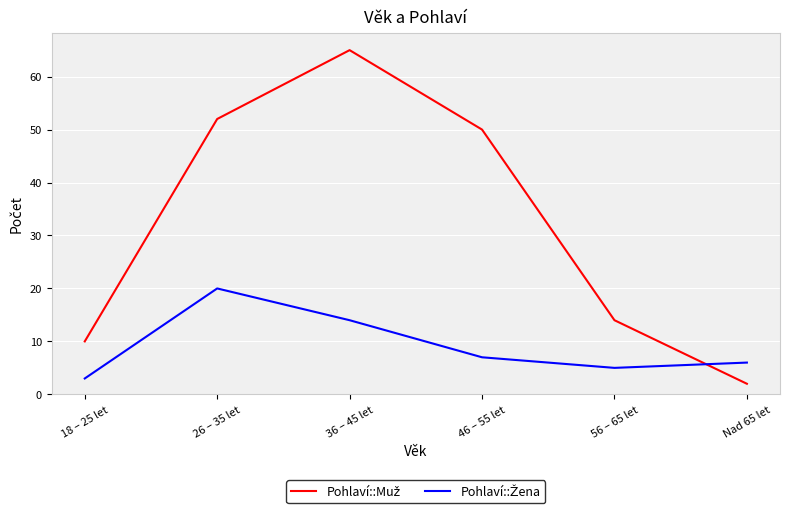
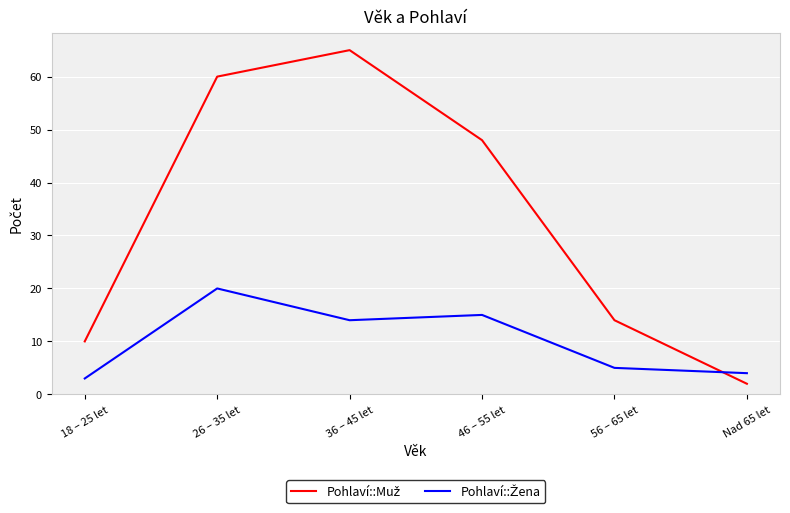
Pohlaví::Muž, 26 – 35 let: 52 -> 60
Pohlaví::Muž, 46 – 55 let: 50 -> 48
Pohlaví::Žena, 46 – 55 let: 7 -> 15
Pohlaví::Žena, Nad 65 let: 6 -> 4
